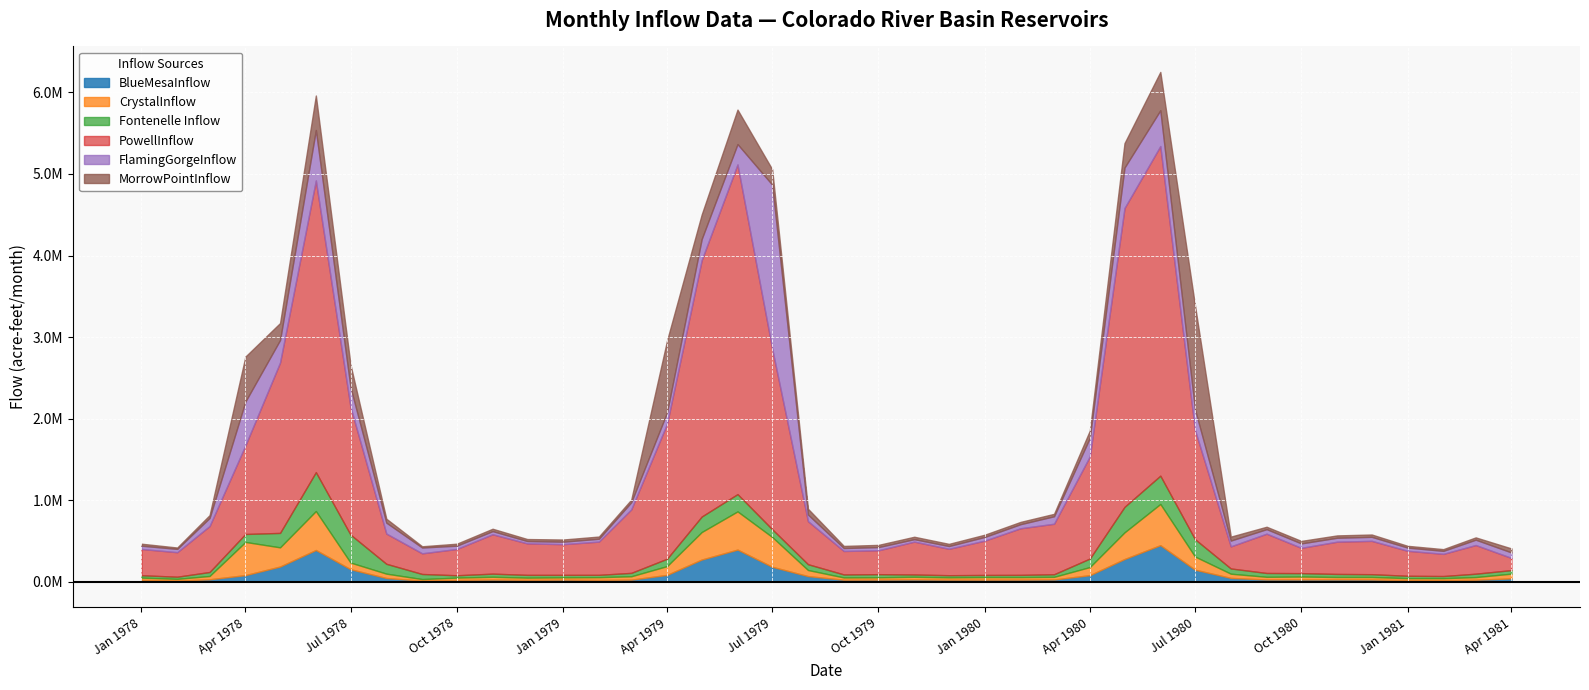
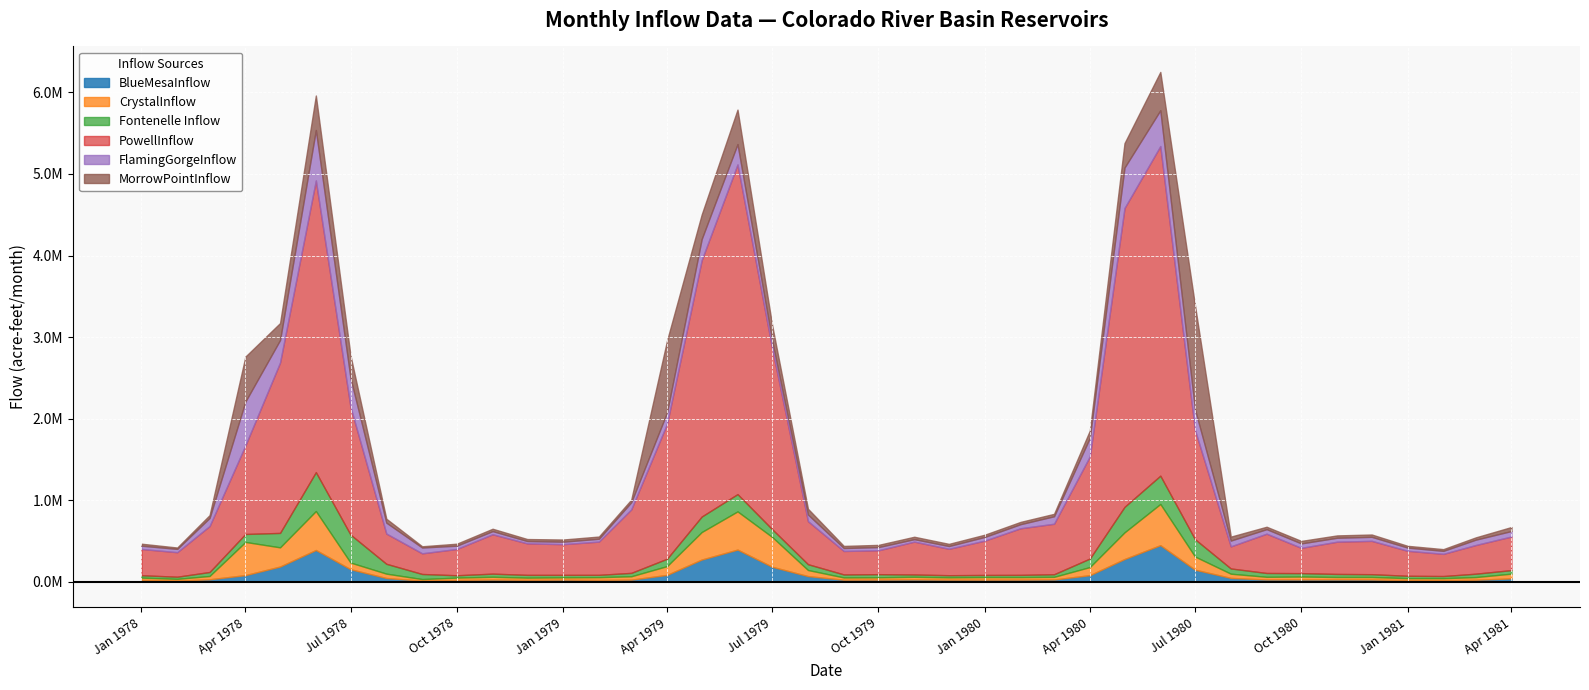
FlamingGorgeInflow, Jul 1978: 200000 -> 400000
FlamingGorgeInflow, Jul 1979: 2000000 -> 100000
PowellInflow, Apr 1981: 100000 -> 400000
